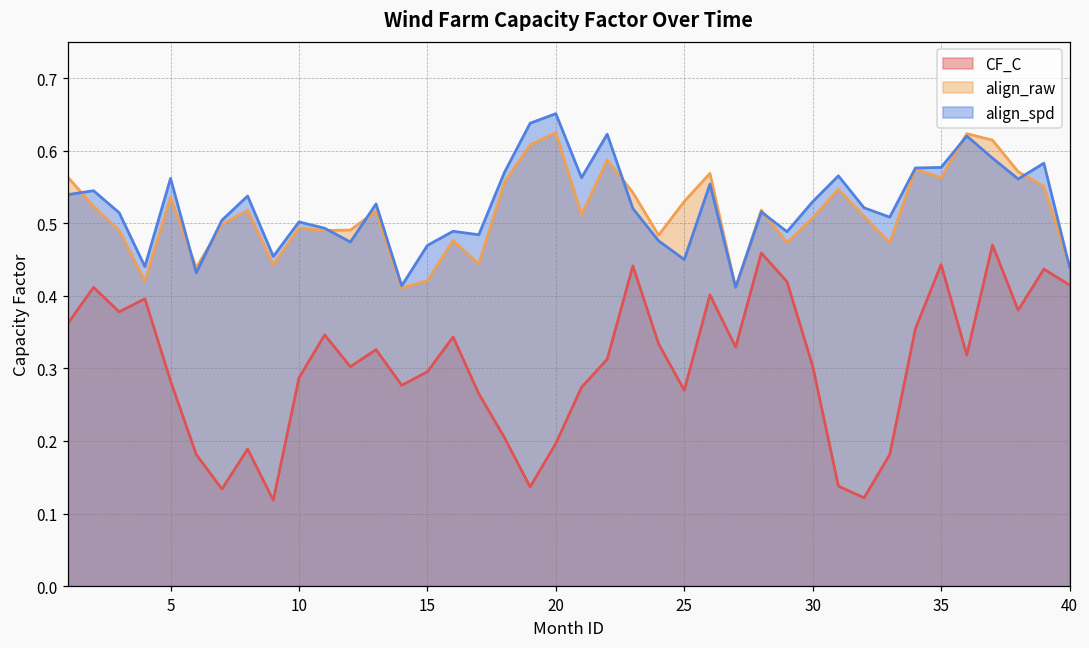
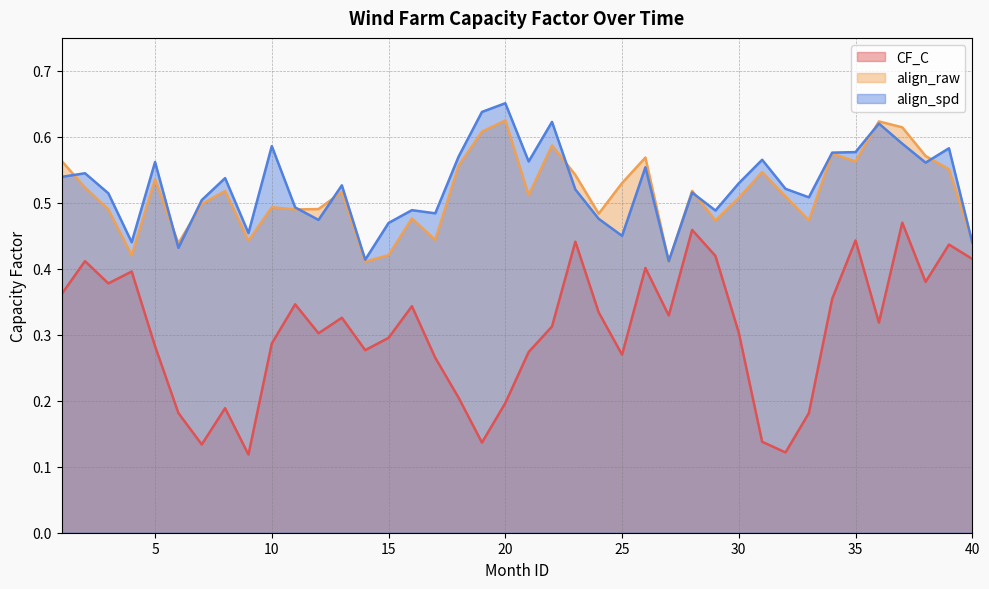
align_spd, 10: 0.50 -> 0.59
